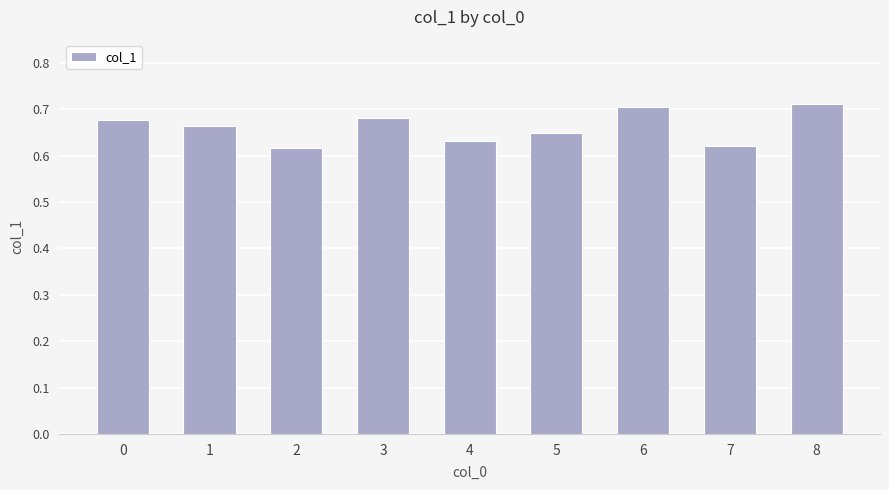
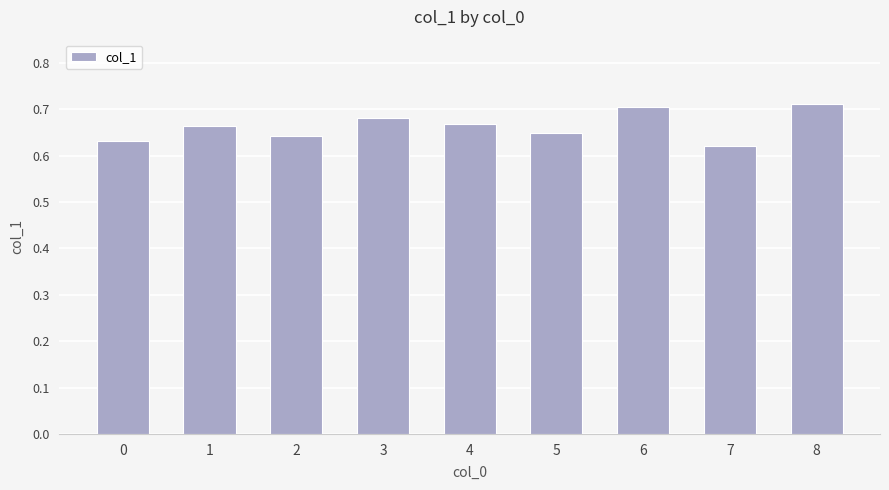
0: 0.68 -> 0.63
2: 0.62 -> 0.64
4: 0.63 -> 0.67
